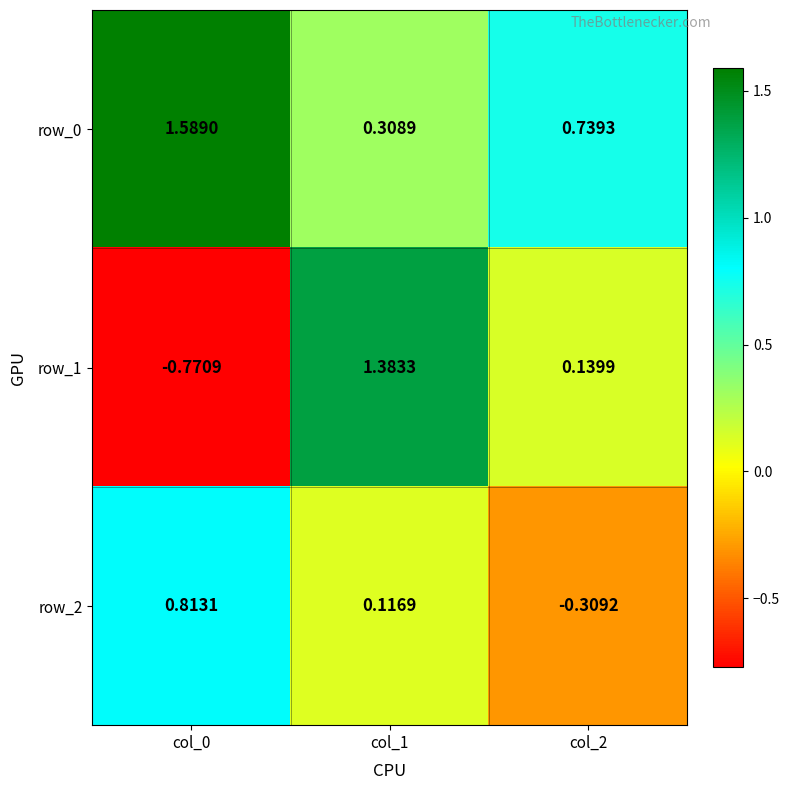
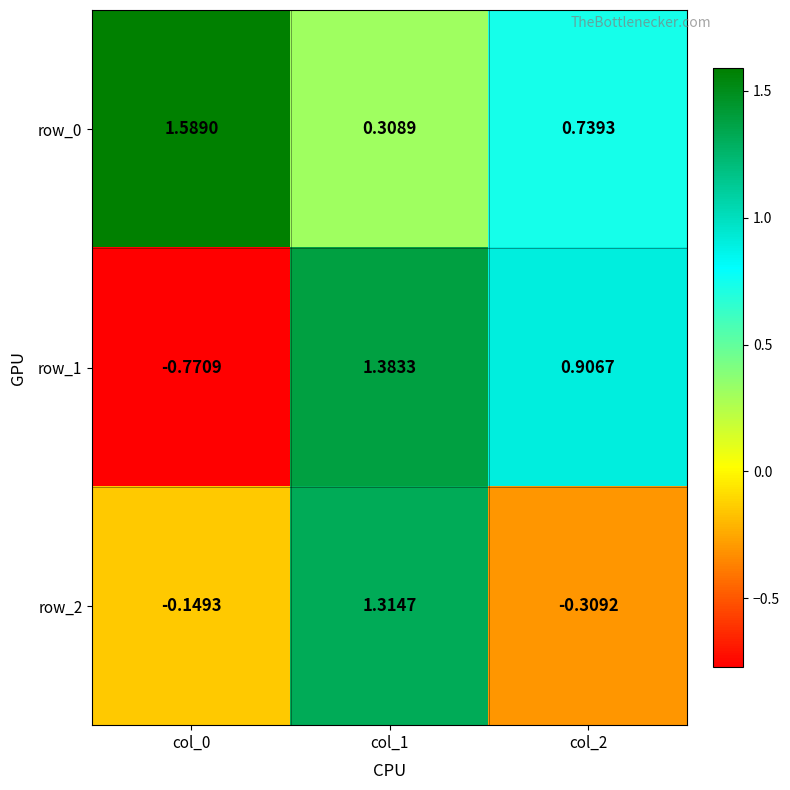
row_1, col_2: 0.1399 -> 0.9067
row_2, col_0: 0.8131 -> -0.1493
row_2, col_1: 0.1169 -> 1.3147
